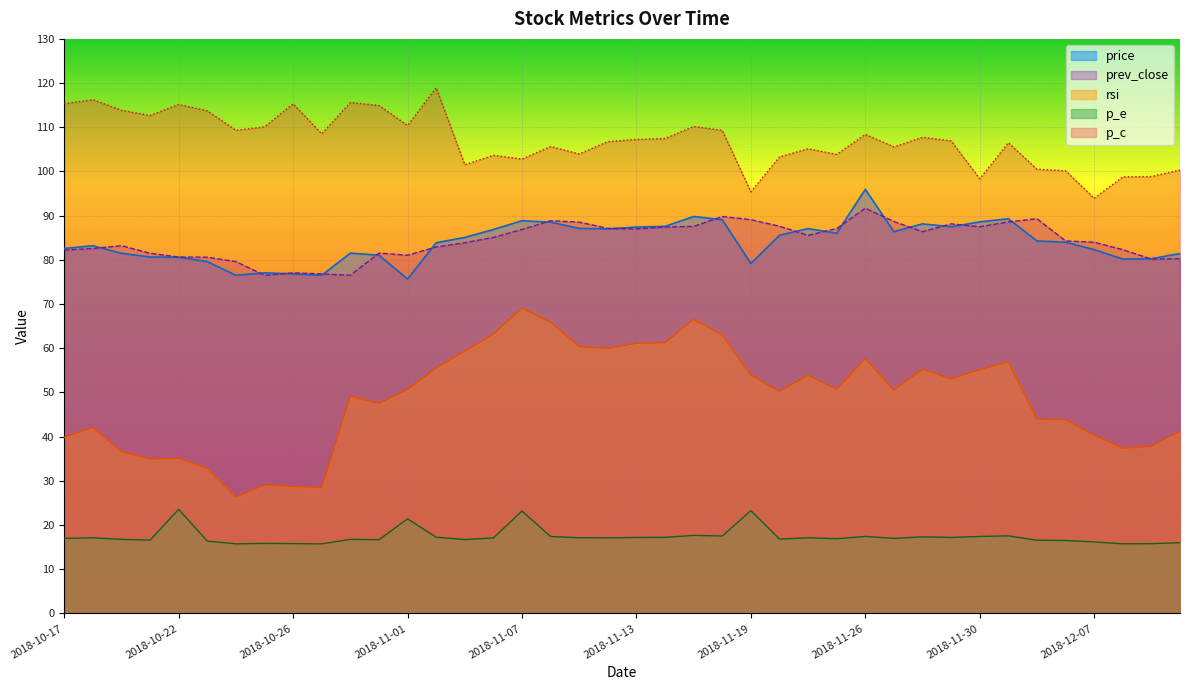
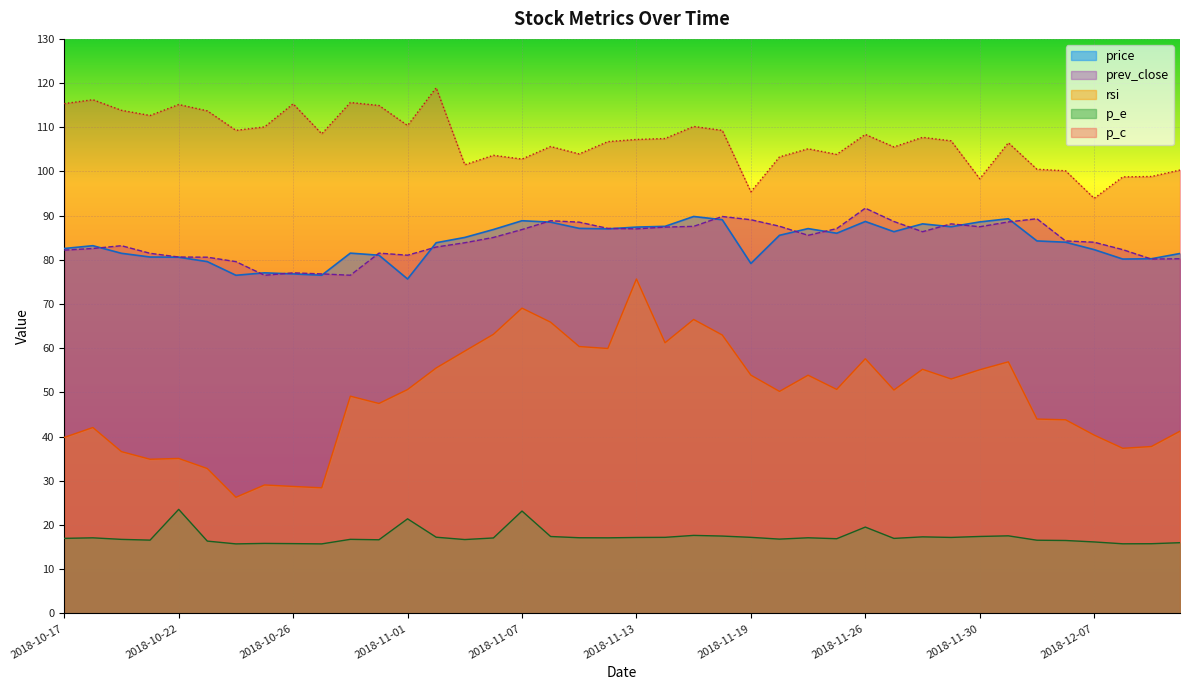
rsi, 2018-11-13: 61 -> 76
p_e, 2018-11-19: 23 -> 17
price, 2018-11-26: 96 -> 89
p_e, 2018-11-26: 17 -> 20
